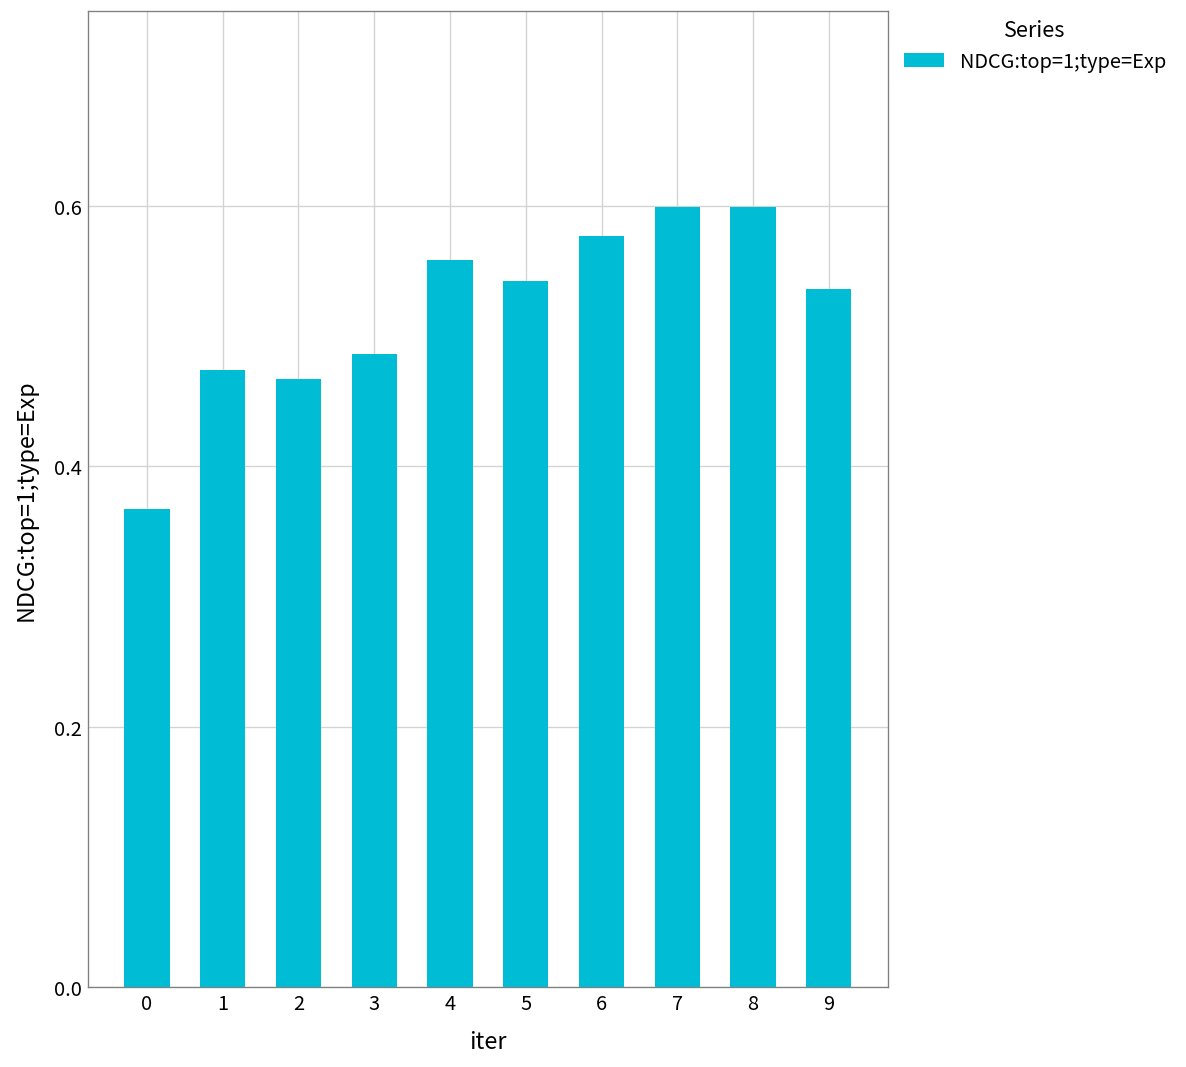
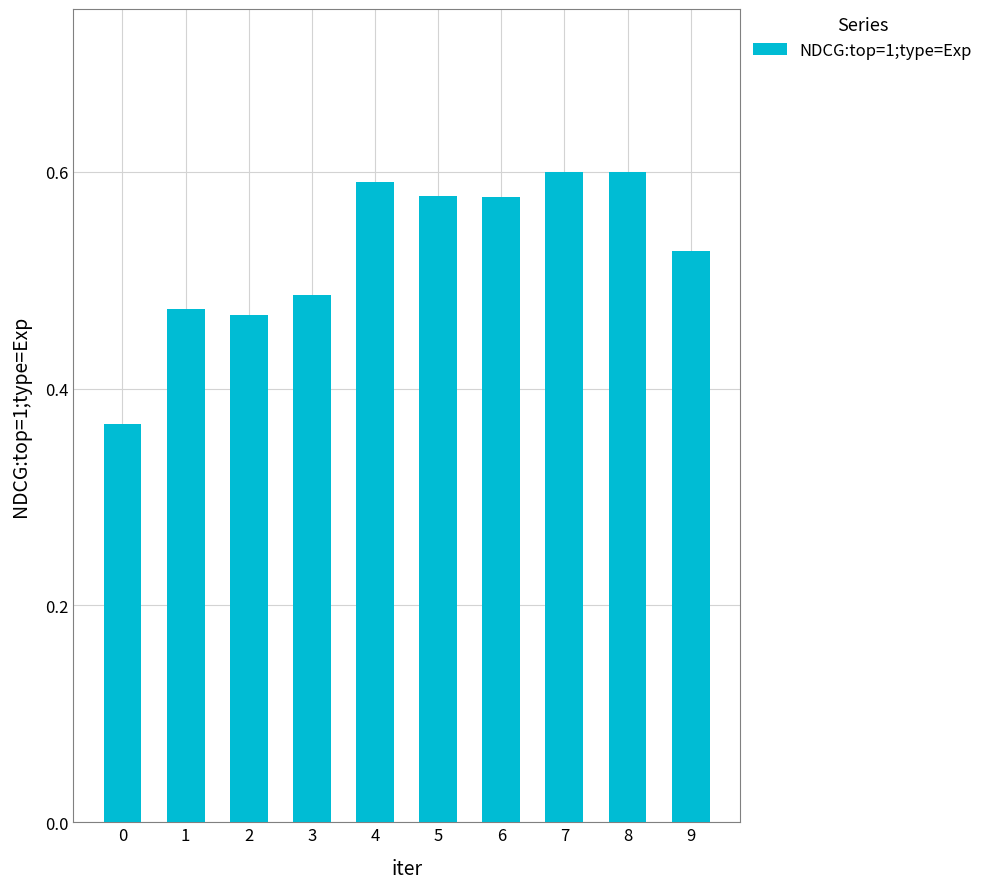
4: 0.559 -> 0.590
5: 0.542 -> 0.578
9: 0.537 -> 0.527
